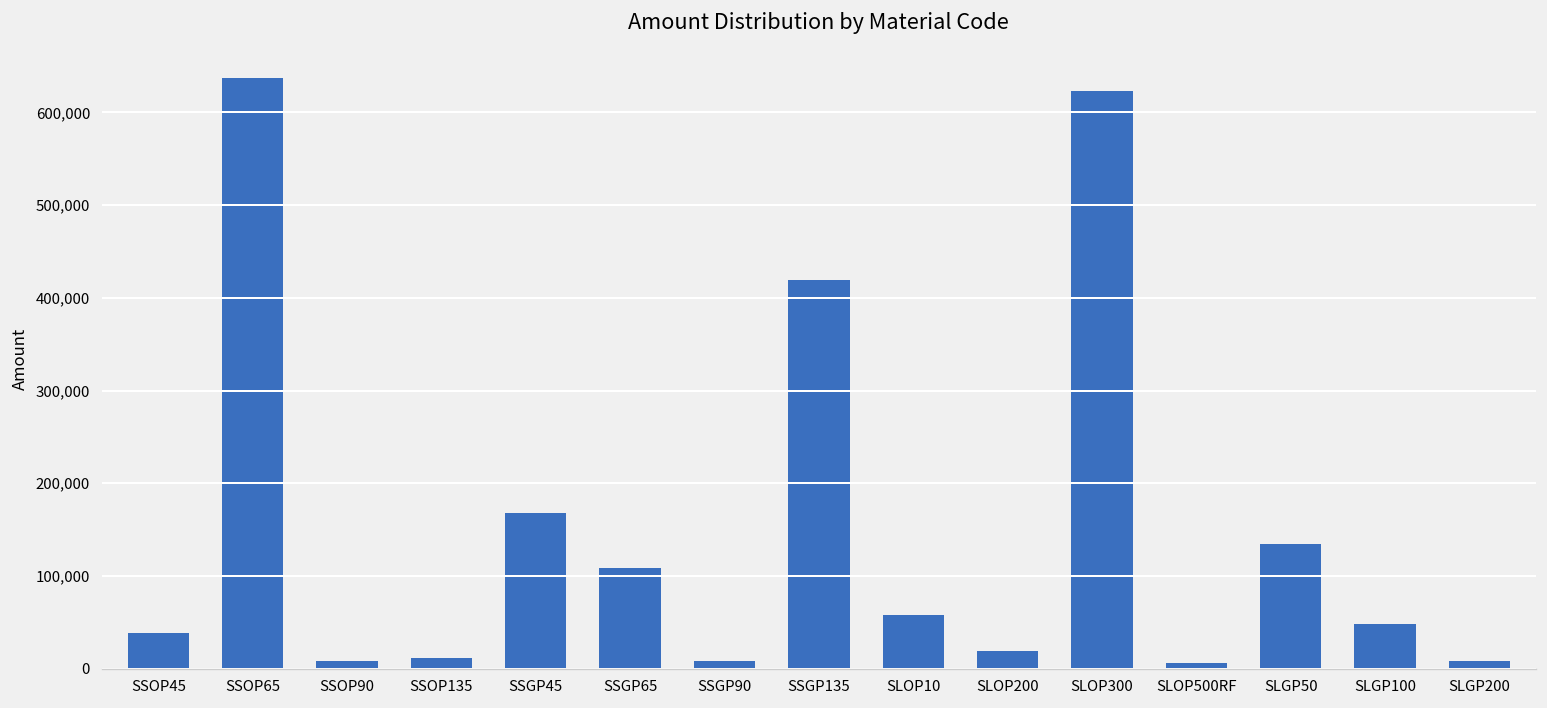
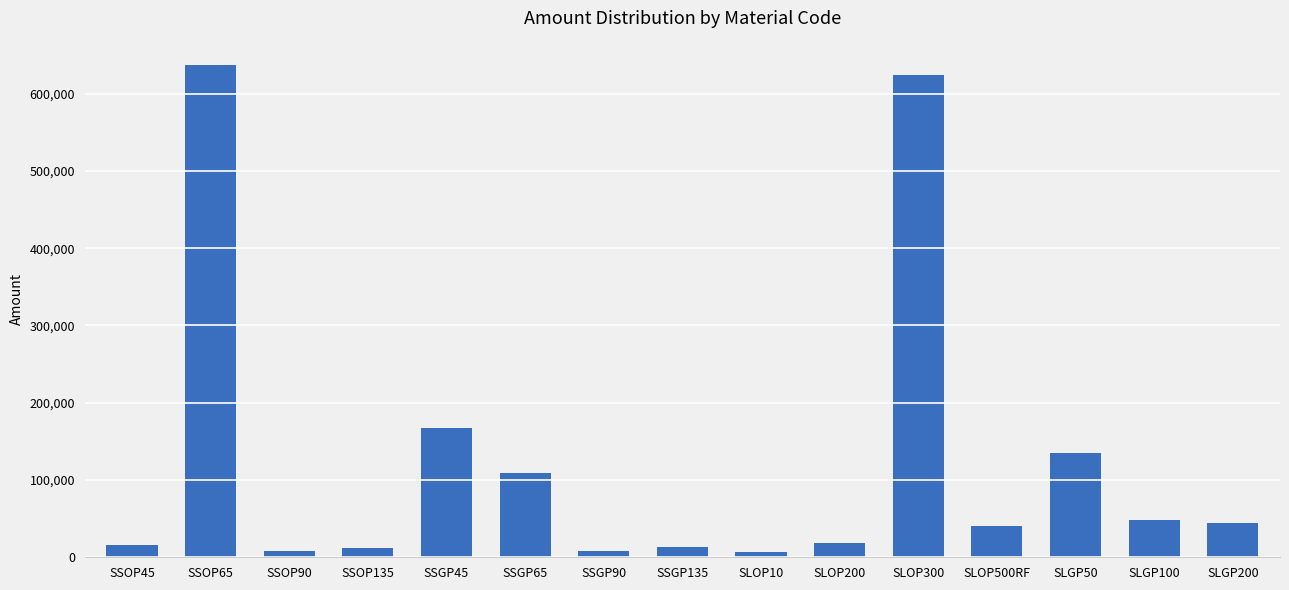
SSOP45: 40,000 -> 20,000
SSGP135: 420,000 -> 10,000
SLOP10: 60,000 -> 10,000
SLOP500RF: 10,000 -> 40,000
SLGP200: 10,000 -> 40,000
